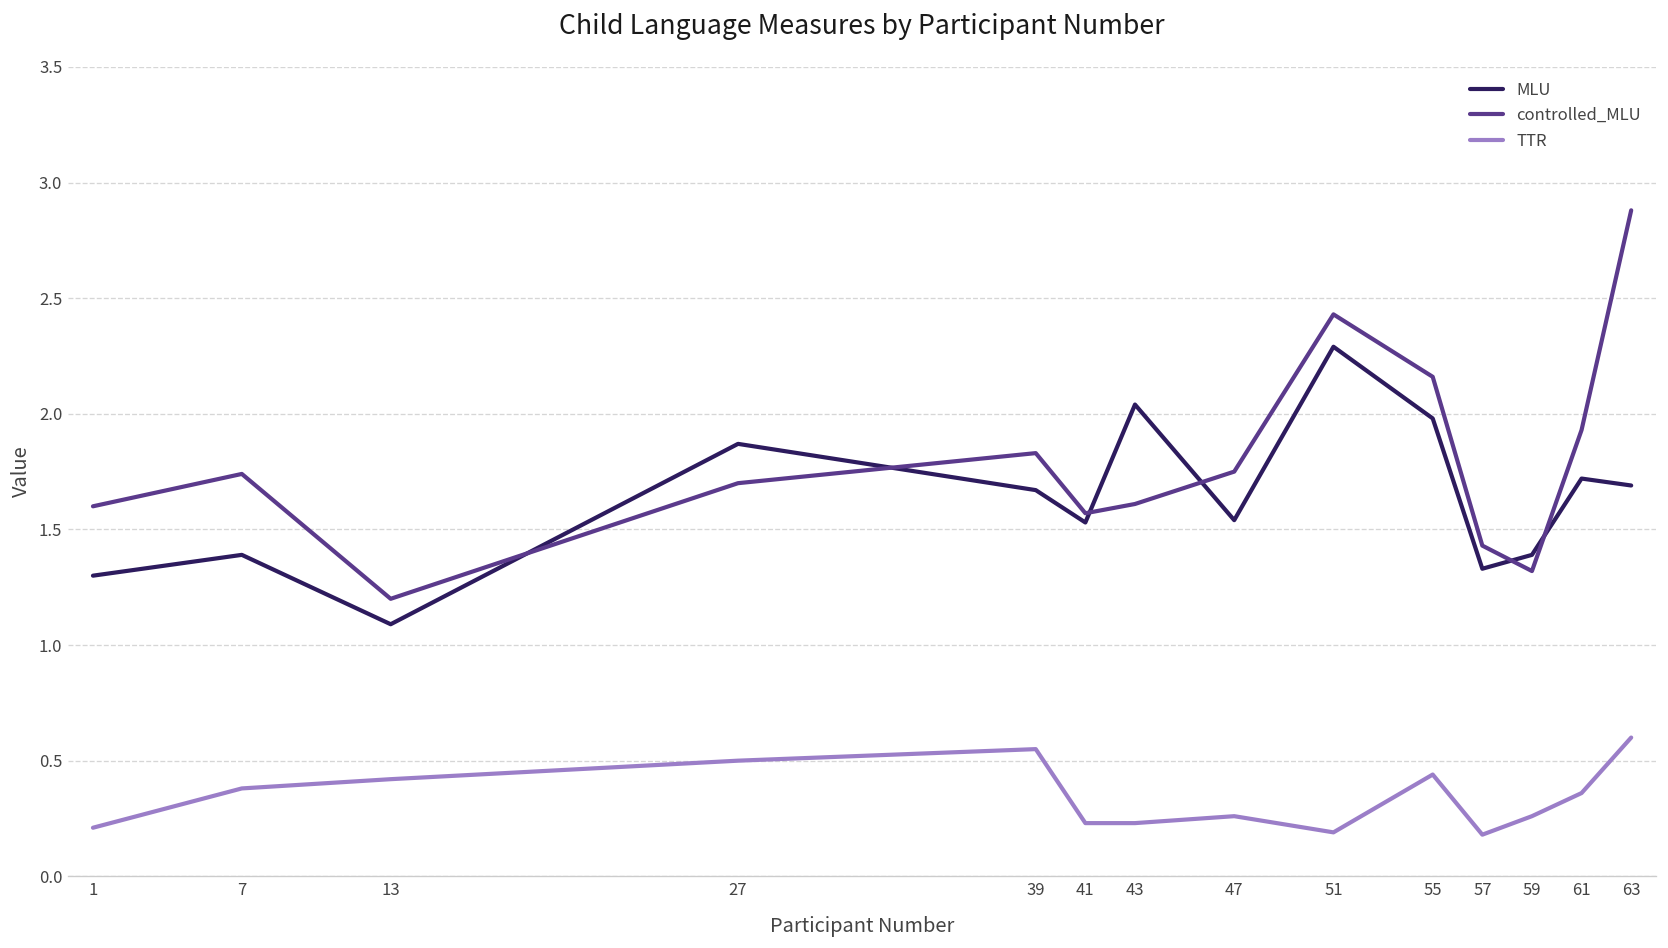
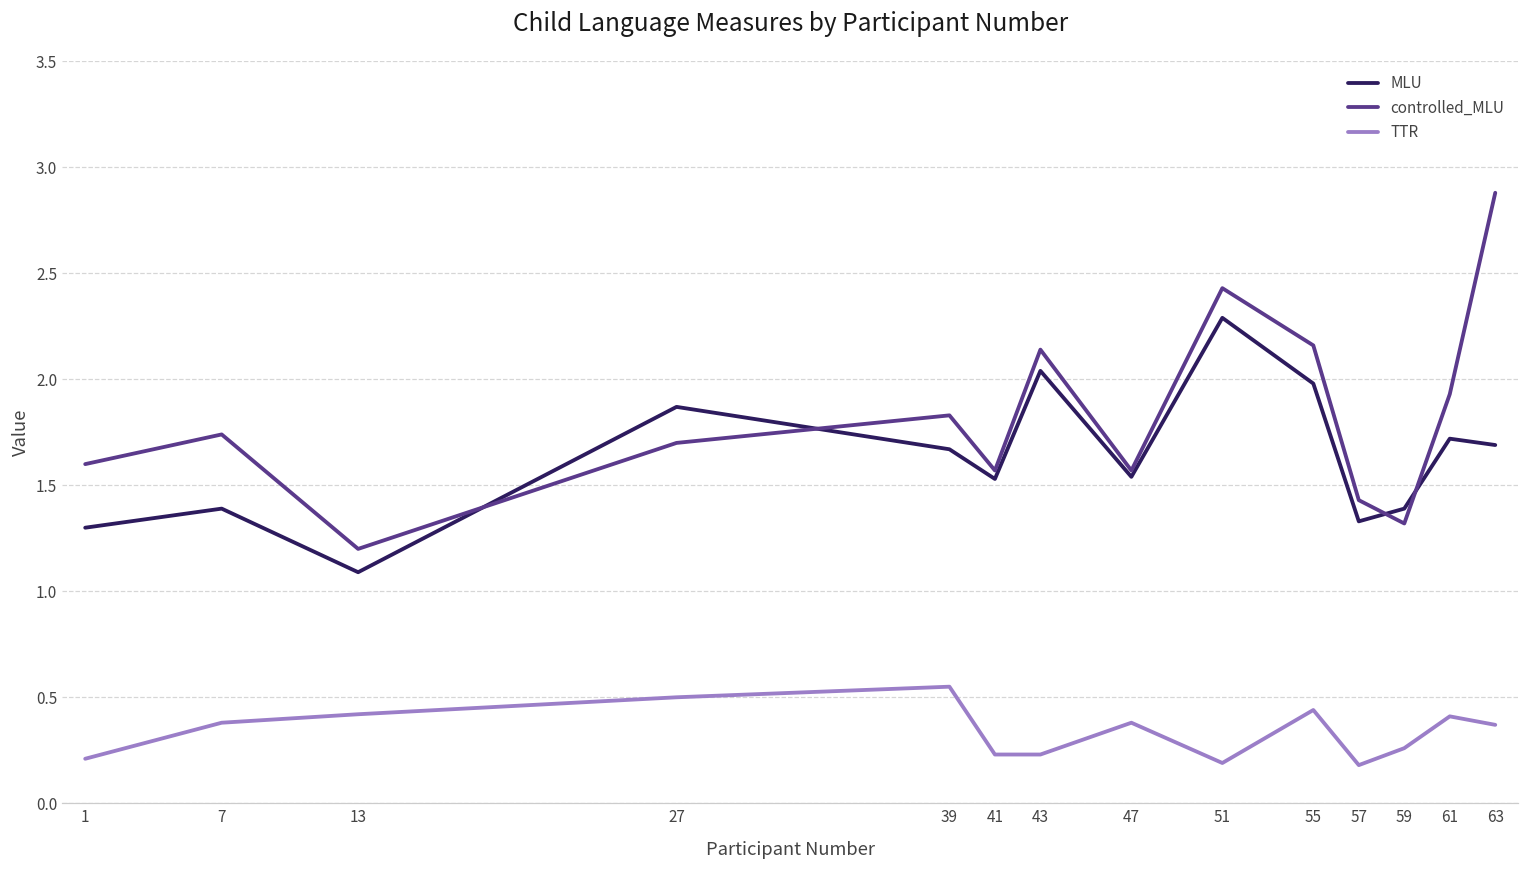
controlled_MLU, 43: 1.61 -> 2.14
controlled_MLU, 47: 1.75 -> 1.57
TTR, 47: 0.26 -> 0.38
TTR, 61: 0.36 -> 0.41
TTR, 63: 0.60 -> 0.37
